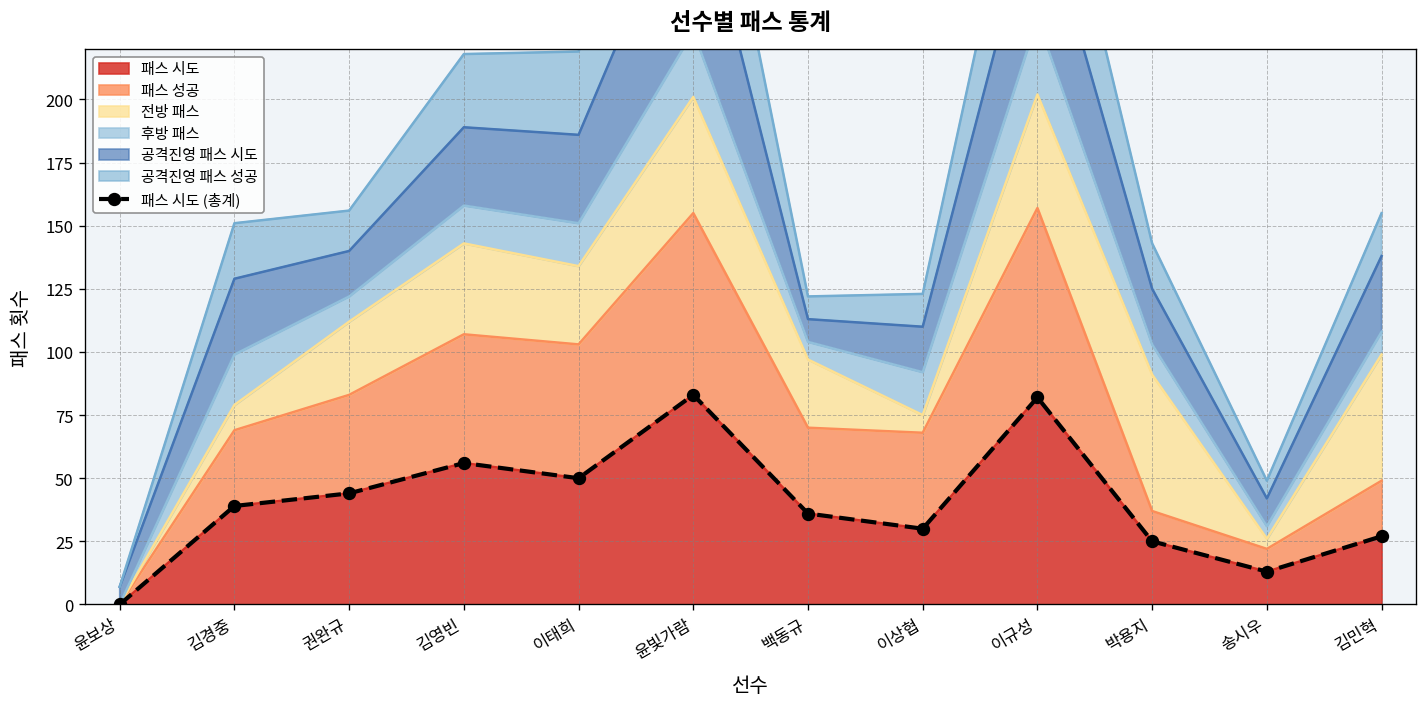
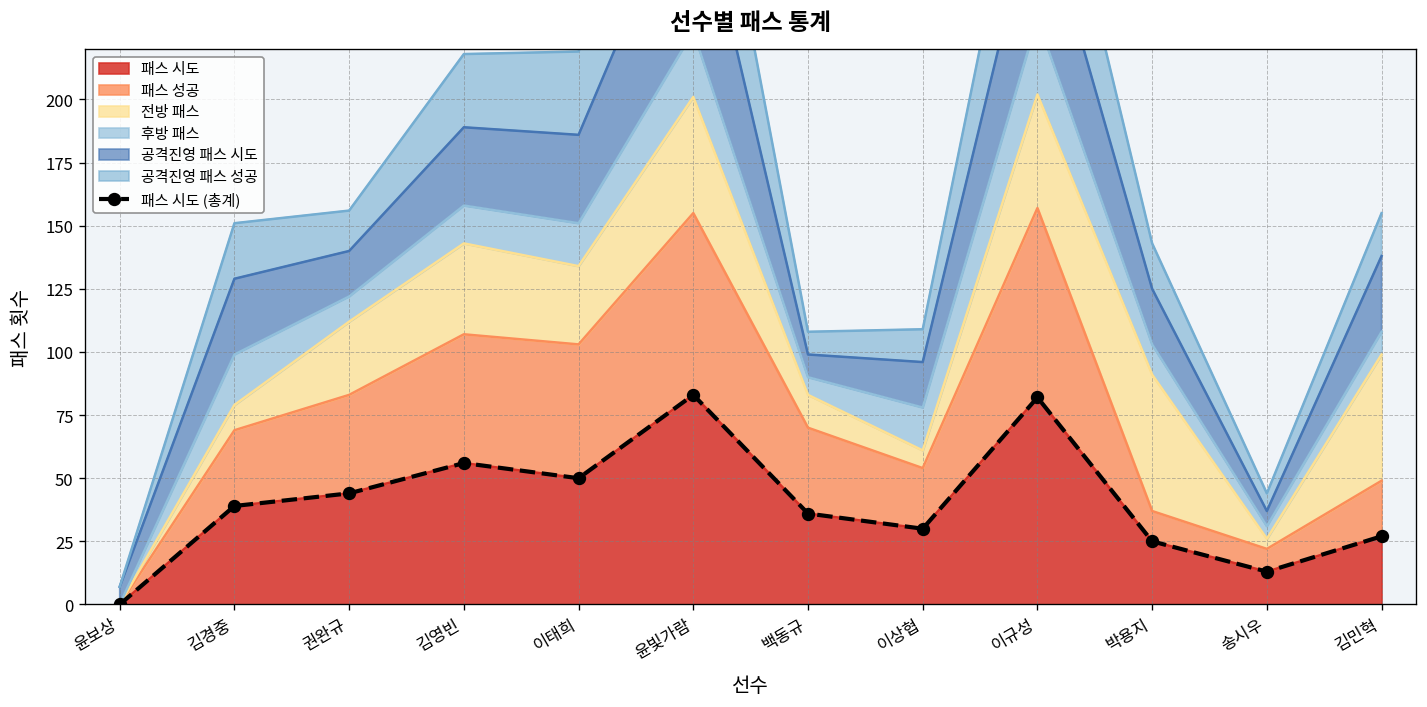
전방 패스, 백동규: 27 -> 13
패스 성공, 이상협: 38 -> 24
공격진영 패스 시도, 송시우: 11 -> 6
